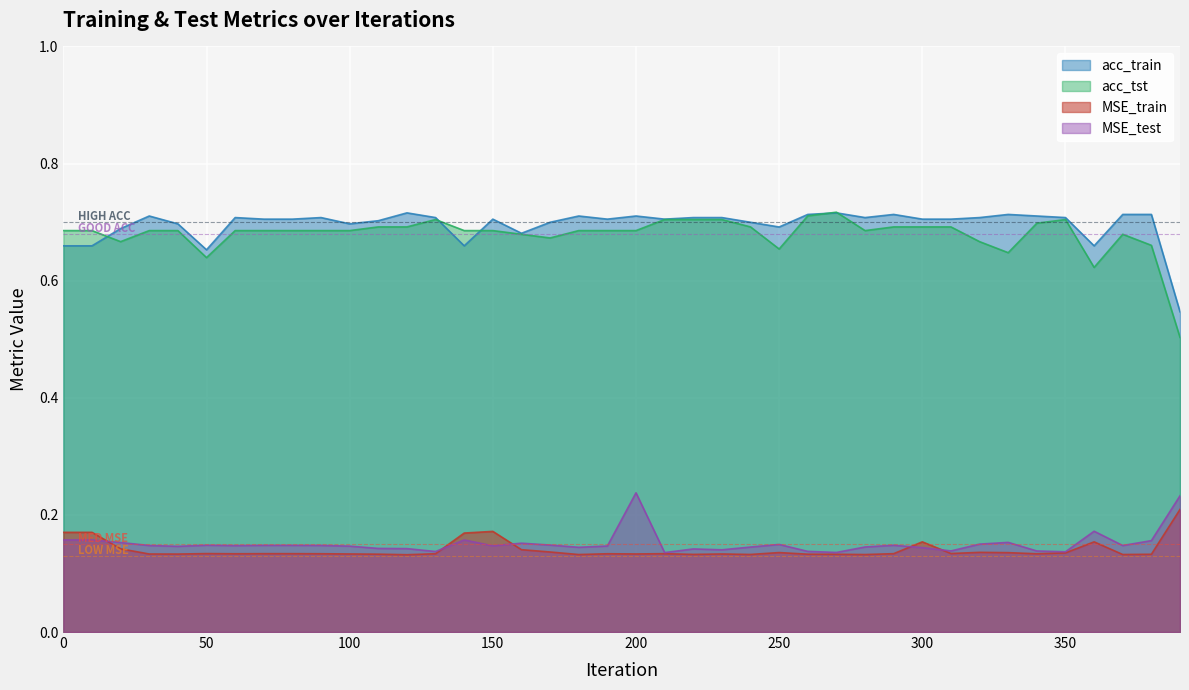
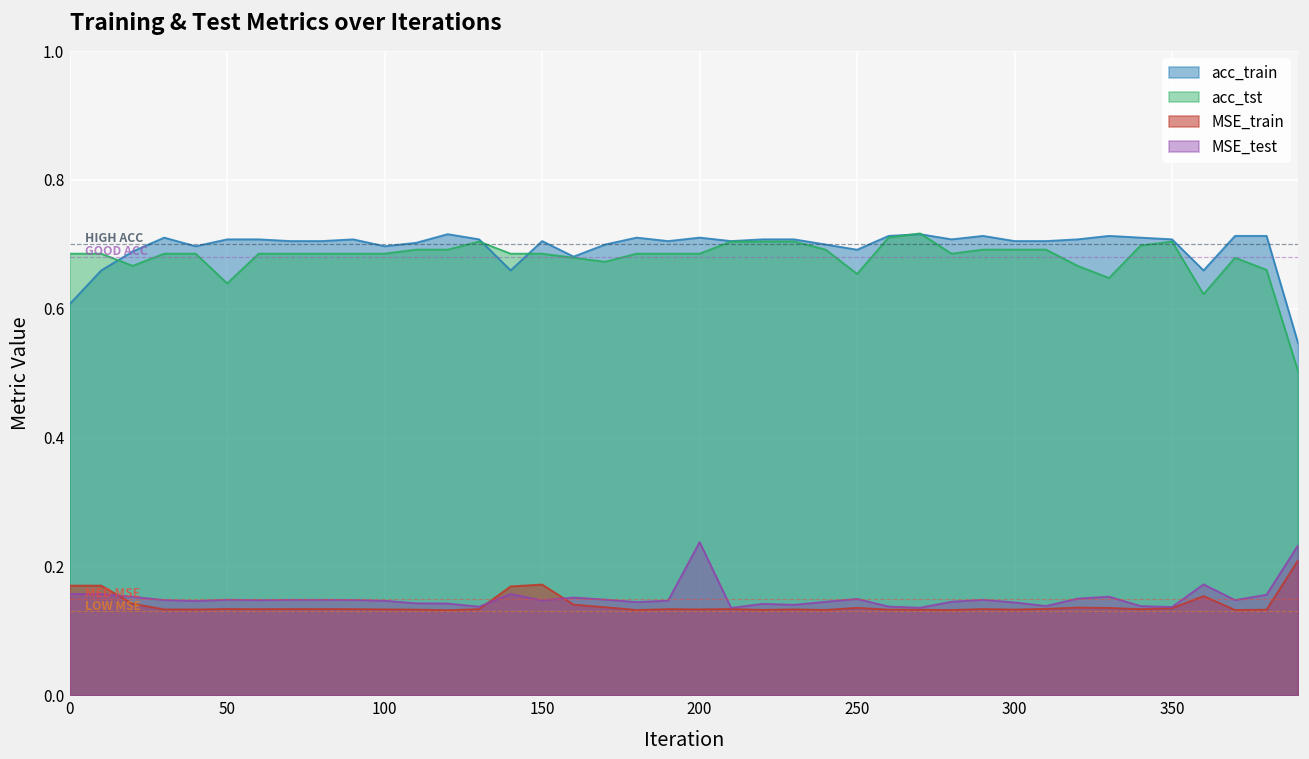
acc_train, 0: 0.66 -> 0.61
acc_train, 50: 0.65 -> 0.71
MSE_train, 300: 0.15 -> 0.13
